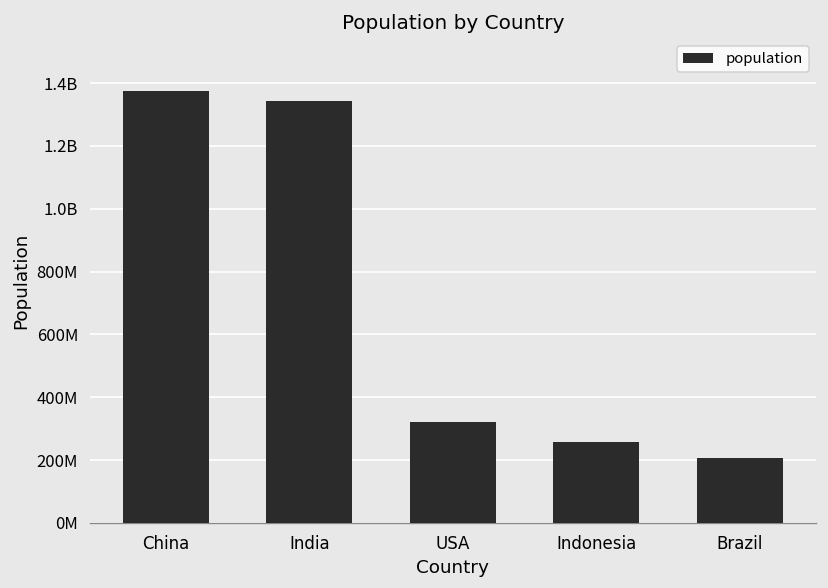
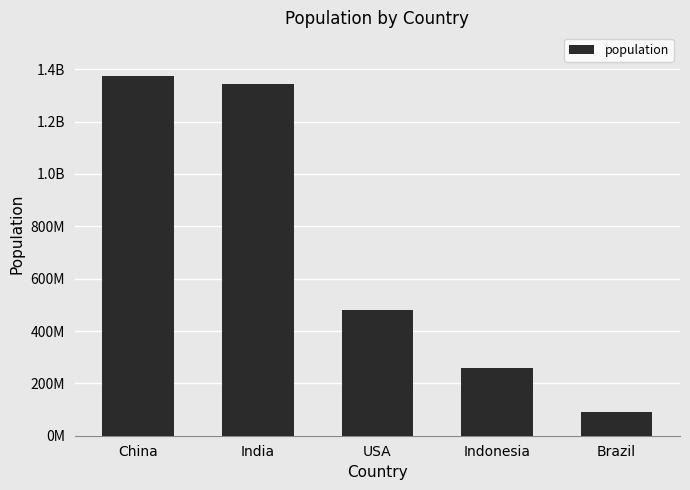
USA: 320000000 -> 480000000
Brazil: 210000000 -> 90000000
